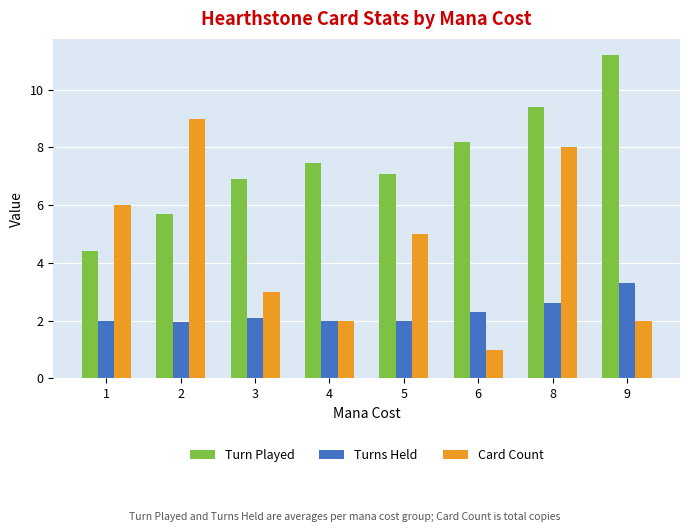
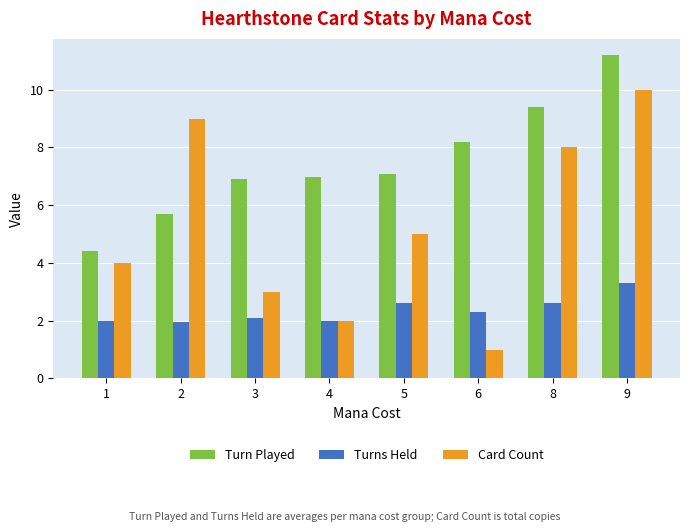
Card Count, 1: 6 -> 4
Turn Played, 4: 7.5 -> 7.0
Turns Held, 5: 2.0 -> 2.6
Card Count, 9: 2 -> 10
